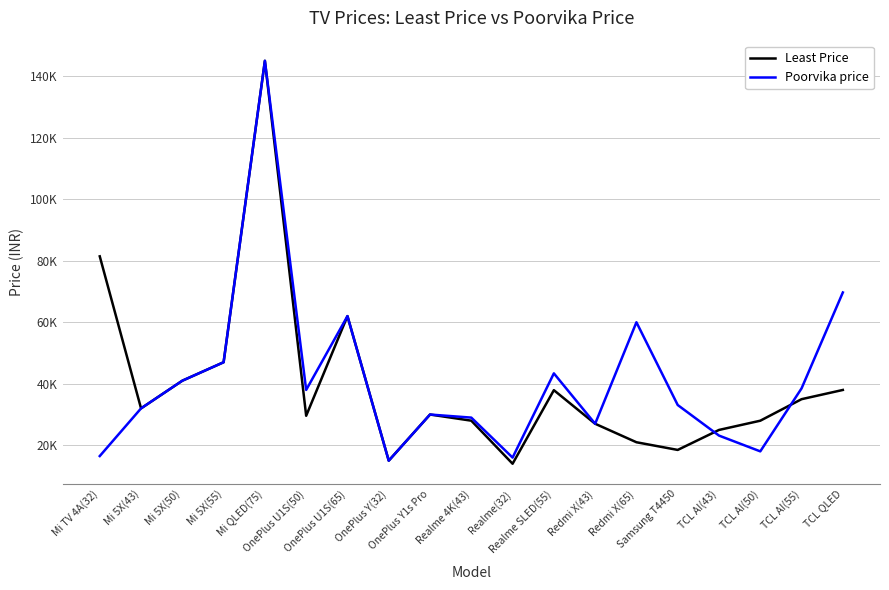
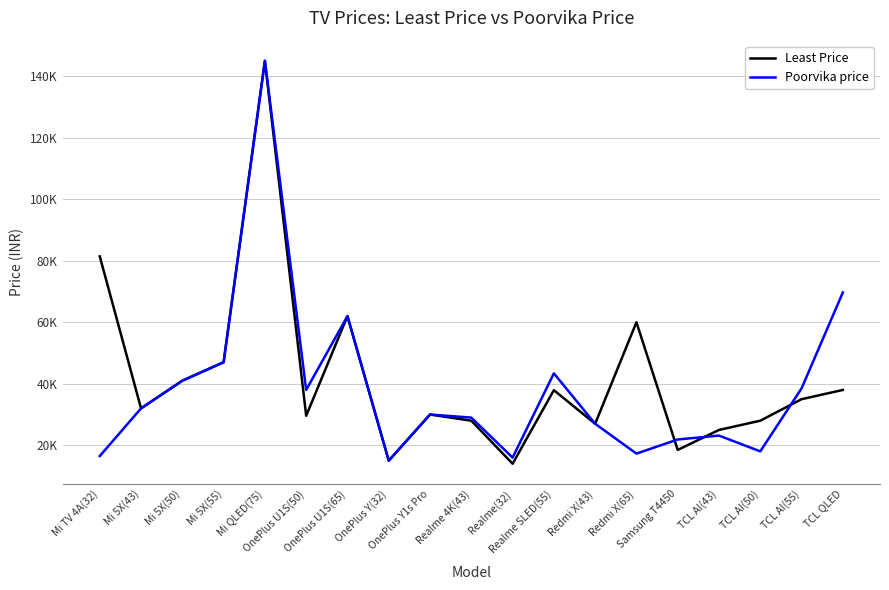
Least Price, Redmi X(65): 21000 -> 60000
Poorvika price, Redmi X(65): 60000 -> 17000
Poorvika price, Samsung T4450: 33000 -> 22000
